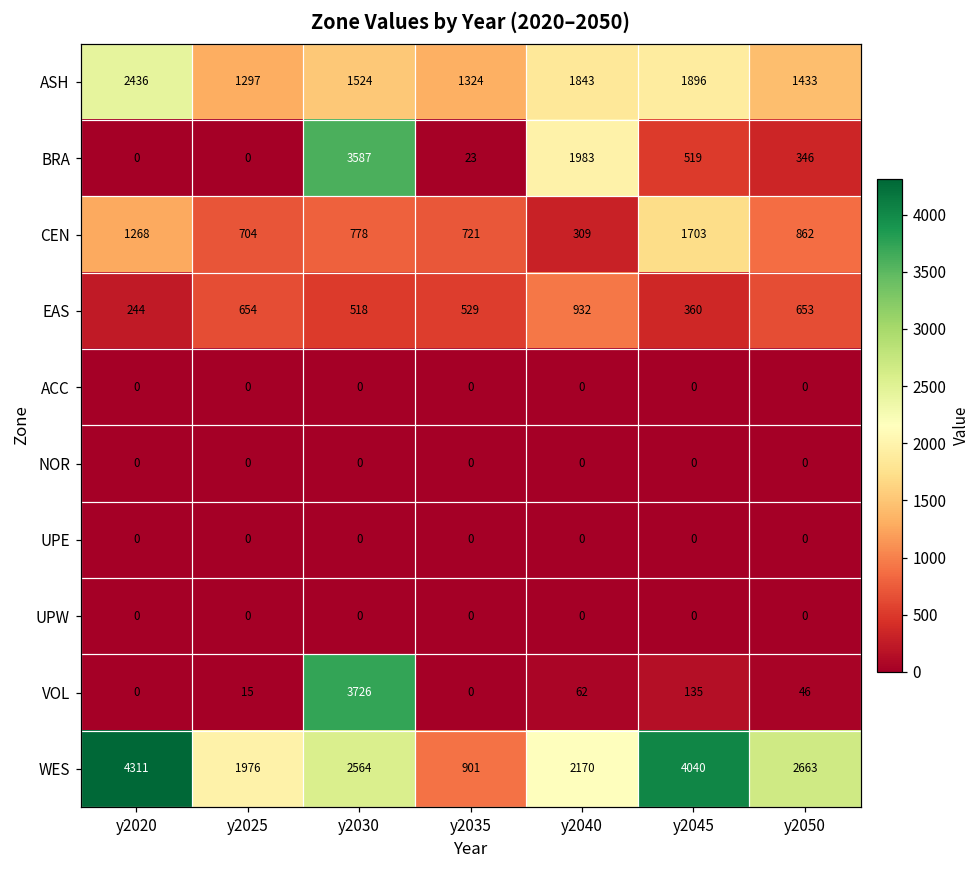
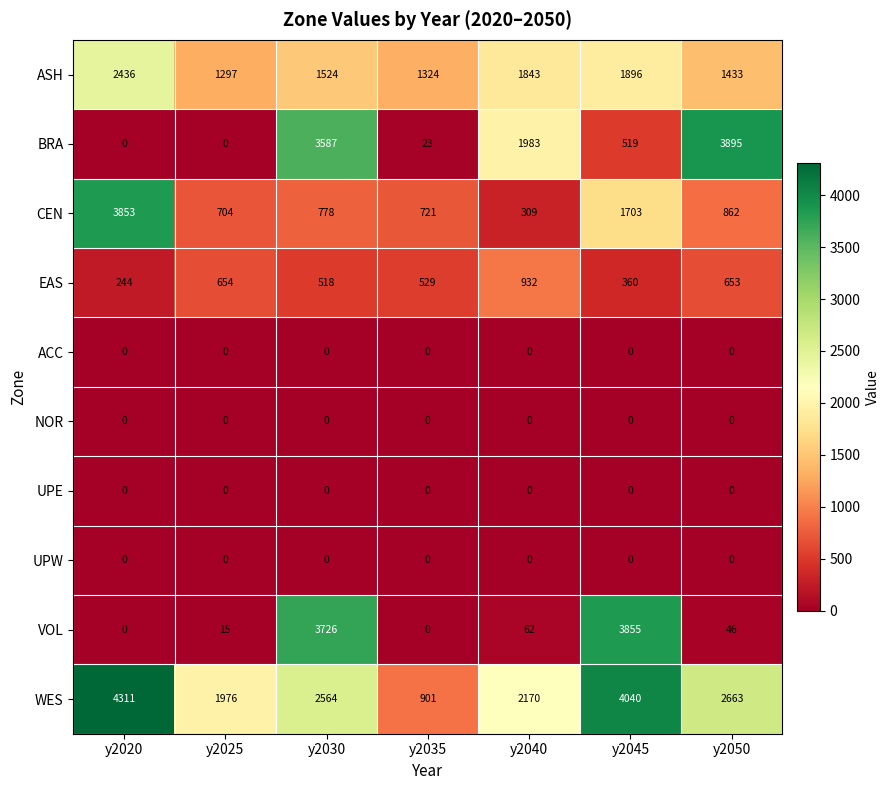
BRA, y2050: 346 -> 3895
CEN, y2020: 1268 -> 3853
VOL, y2045: 135 -> 3855
